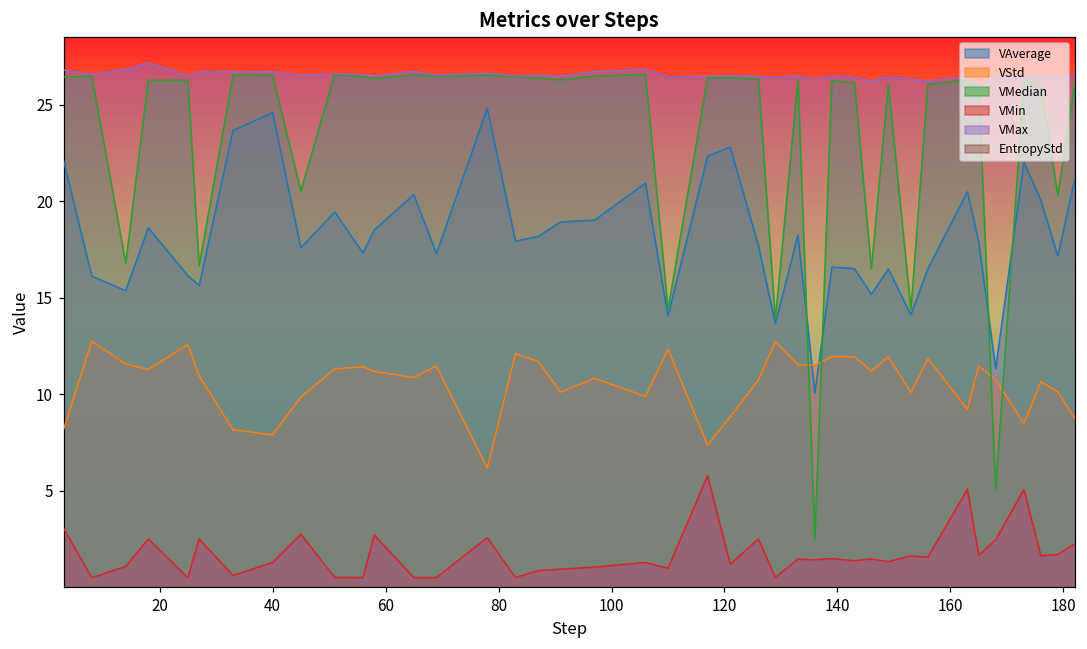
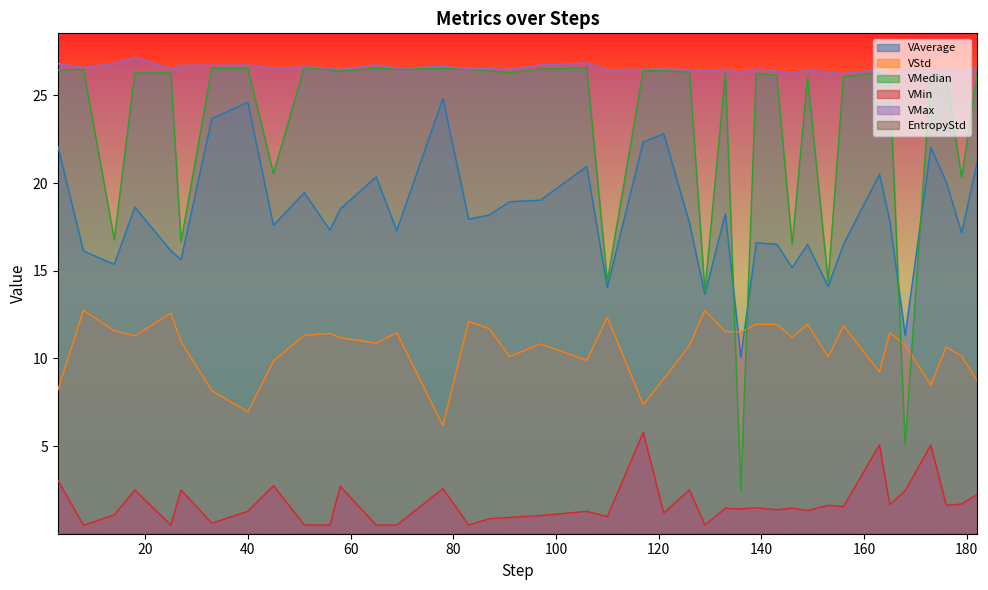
VStd, 40: 7.9 -> 7.0
